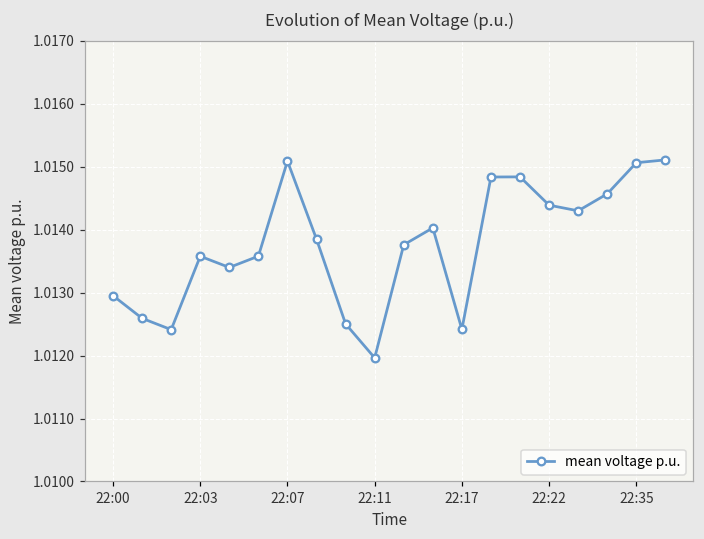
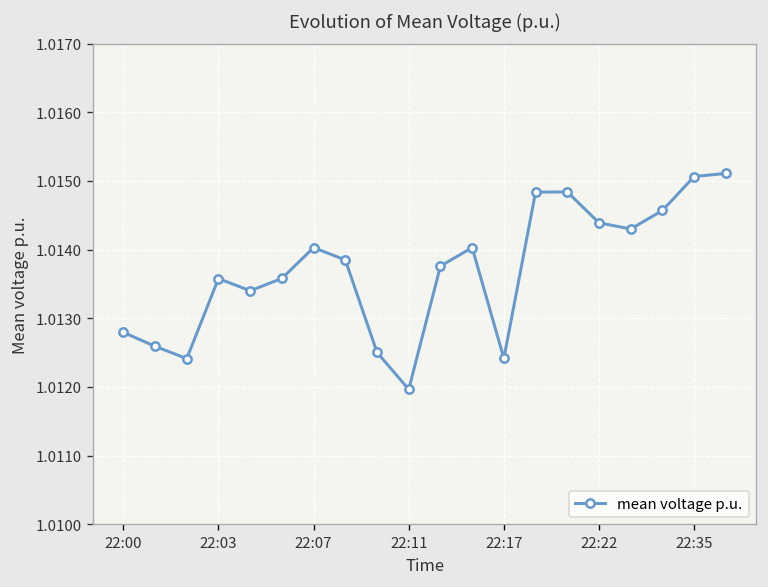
22:00: 1.0130 -> 1.0128
22:07: 1.0151 -> 1.0140
